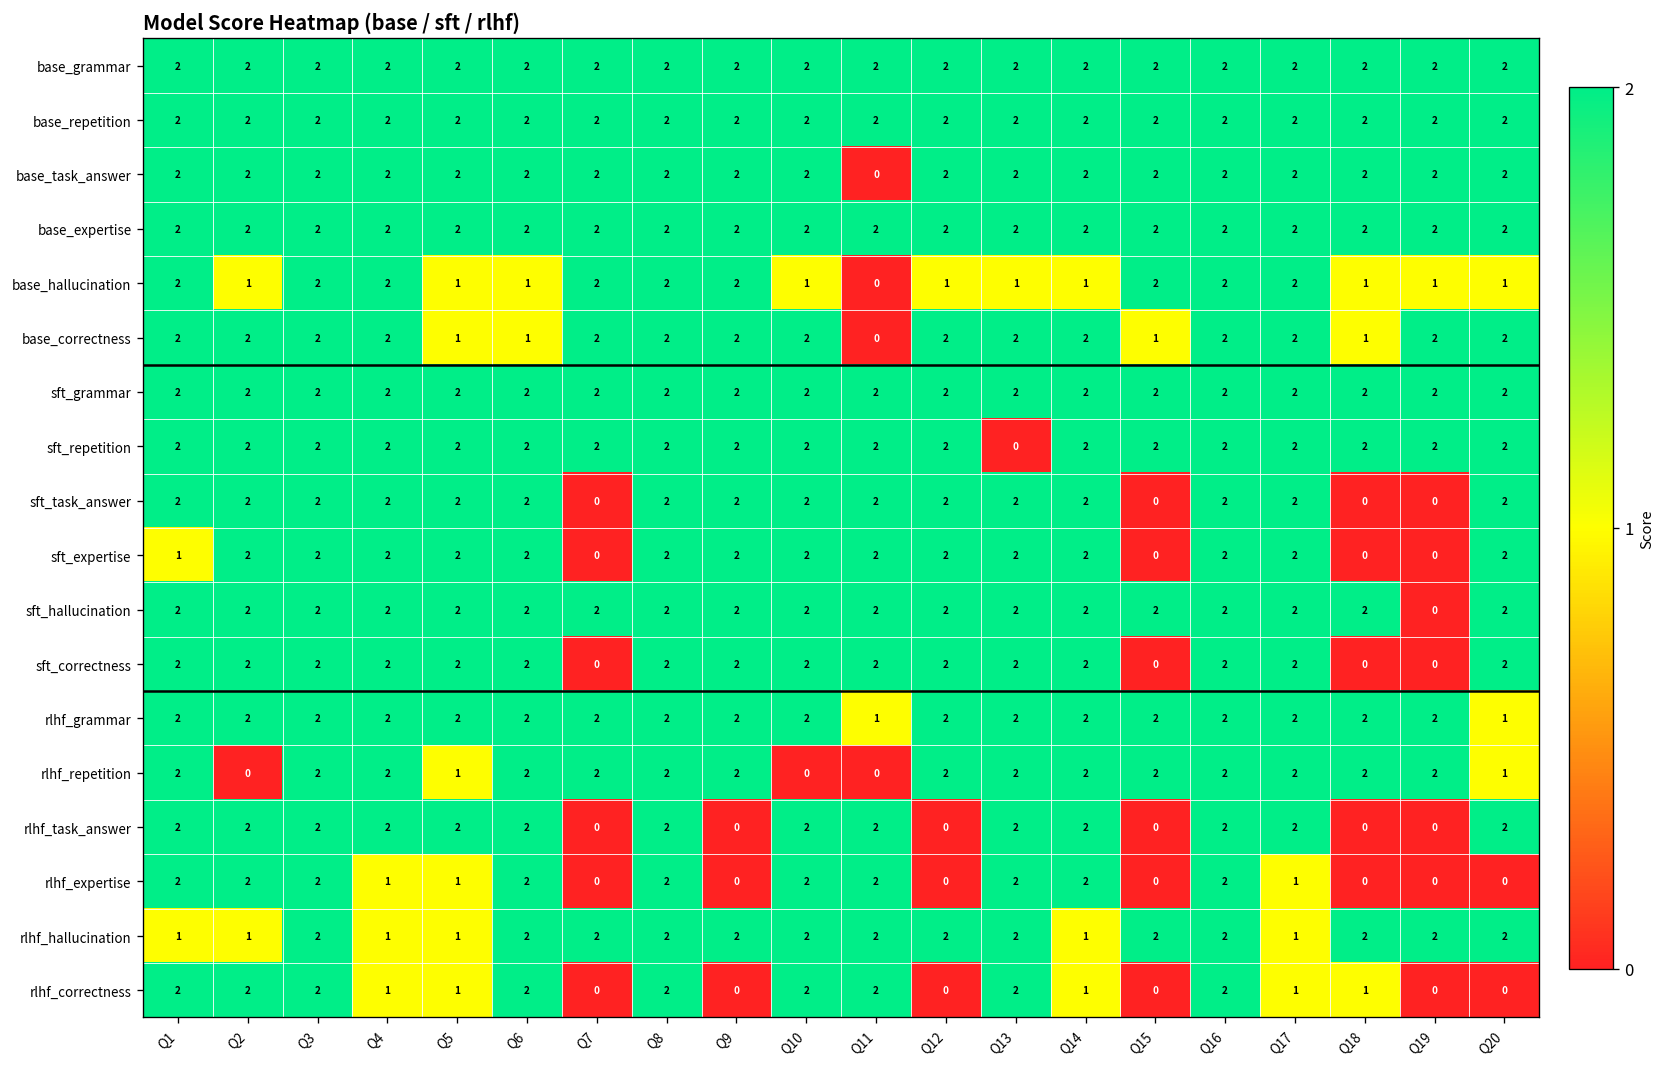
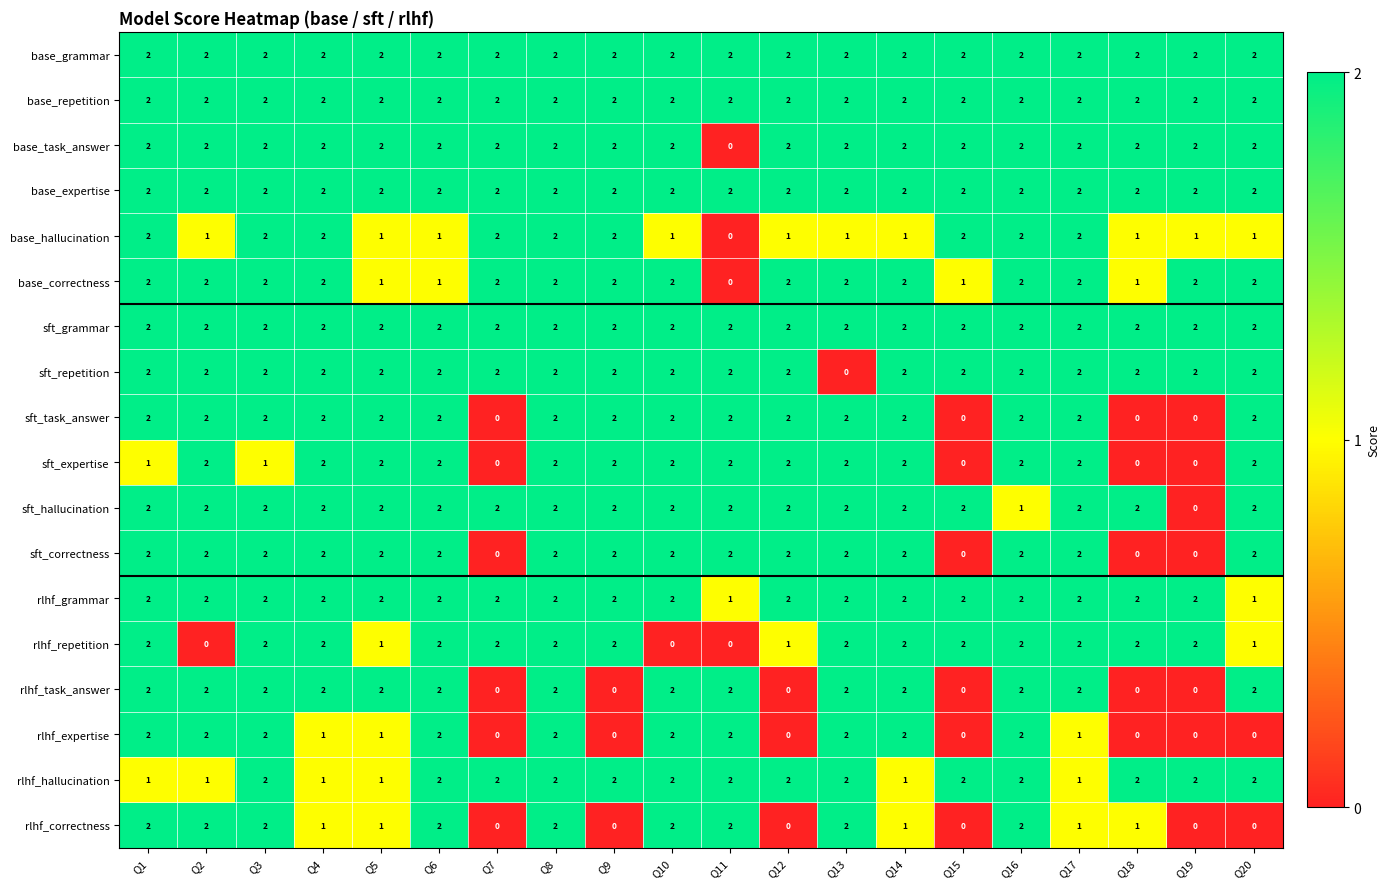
sft_expertise, Q3: 2 -> 1
sft_hallucination, Q16: 2 -> 1
rlhf_repetition, Q12: 2 -> 1
